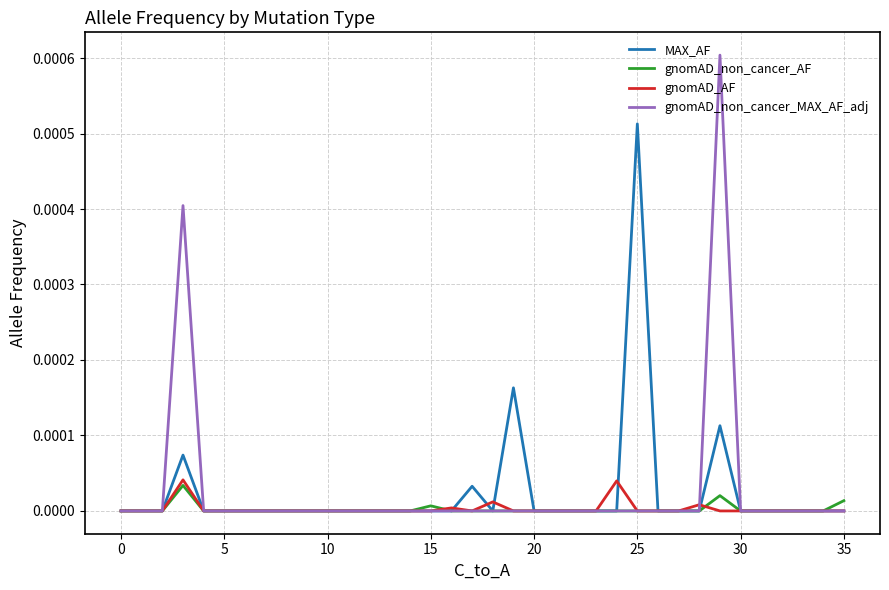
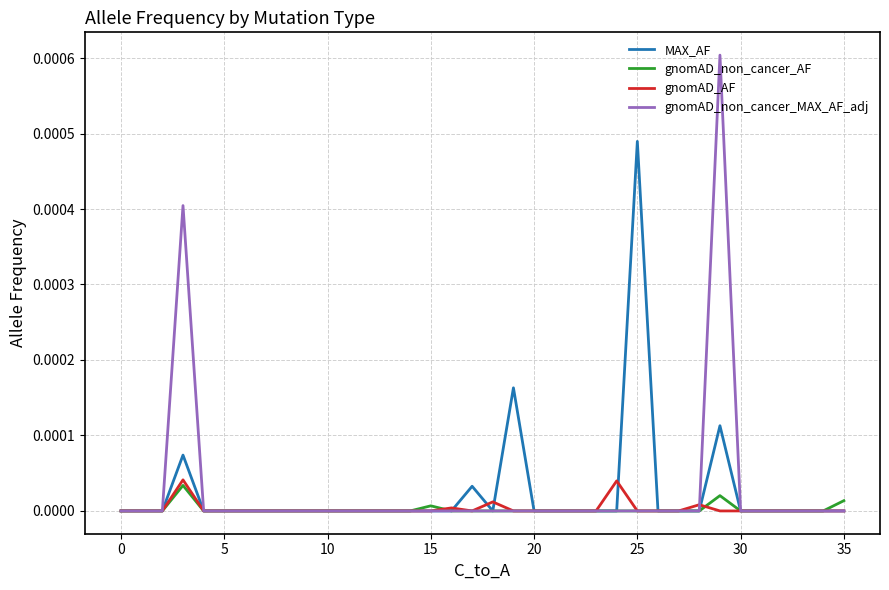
MAX_AF, 25: 0.00051 -> 0.00049
